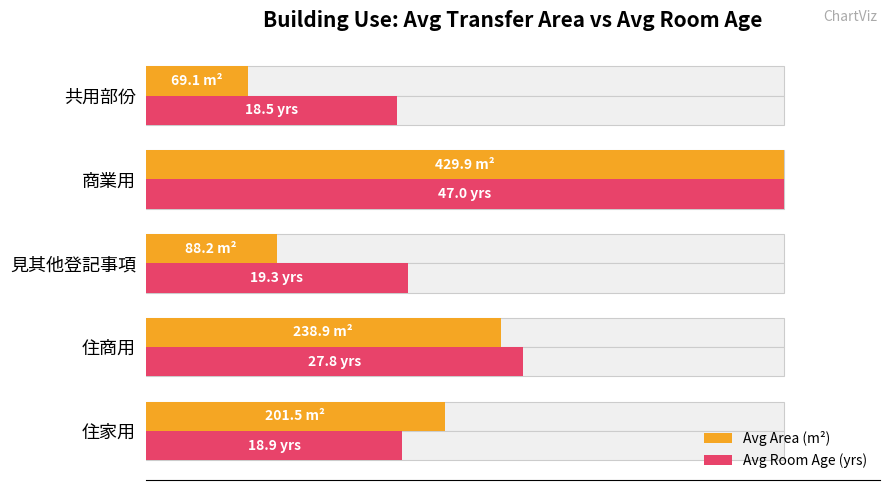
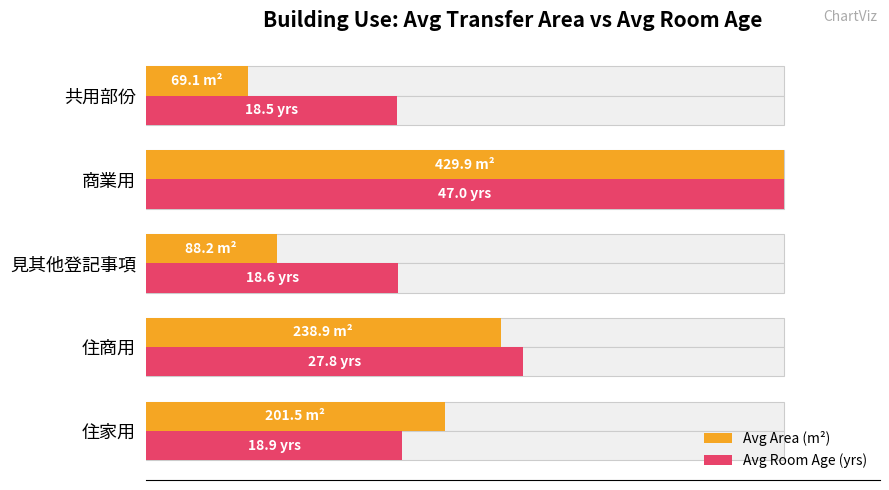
Avg Room Age (yrs), 見其他登記事項: 19.3 -> 18.6
